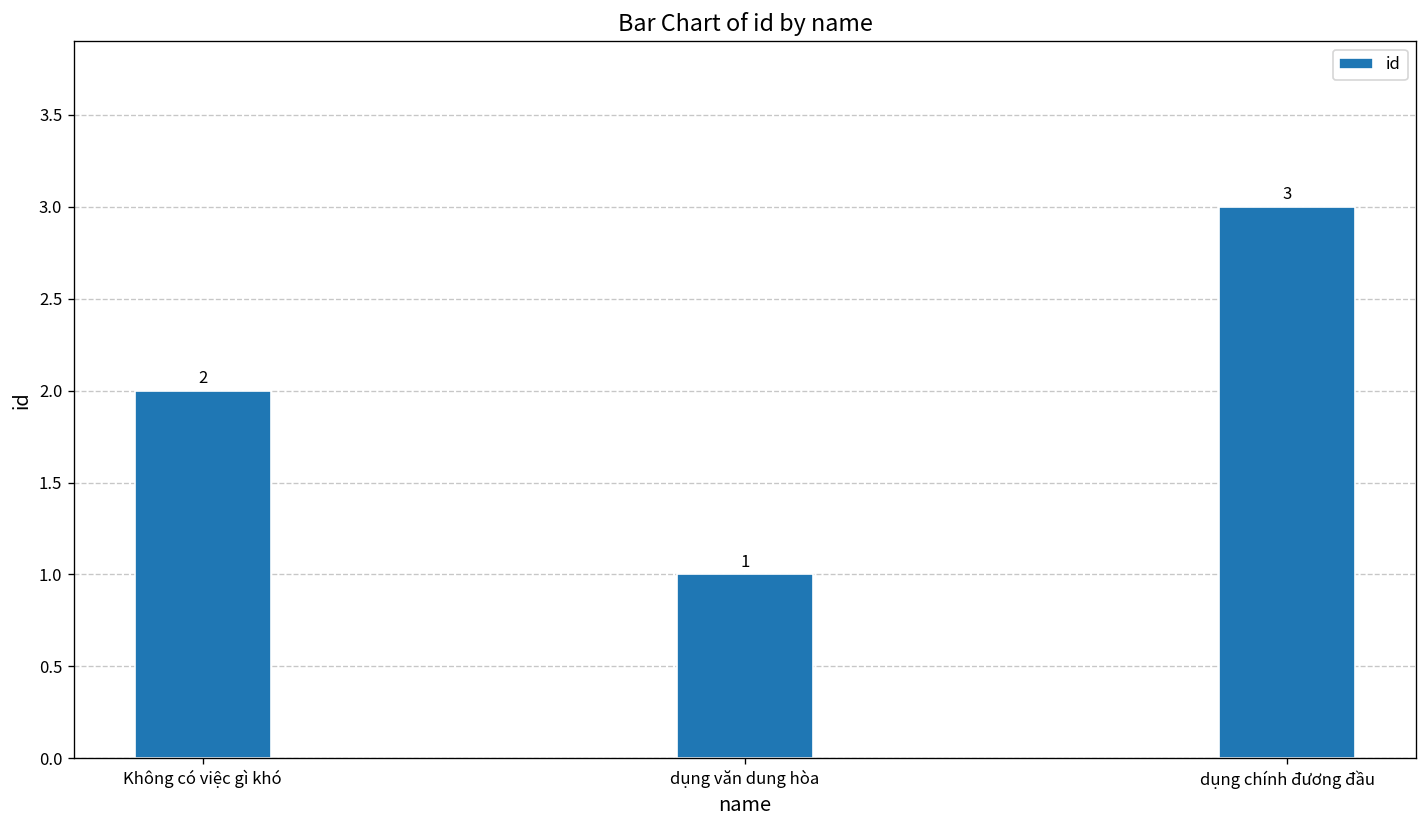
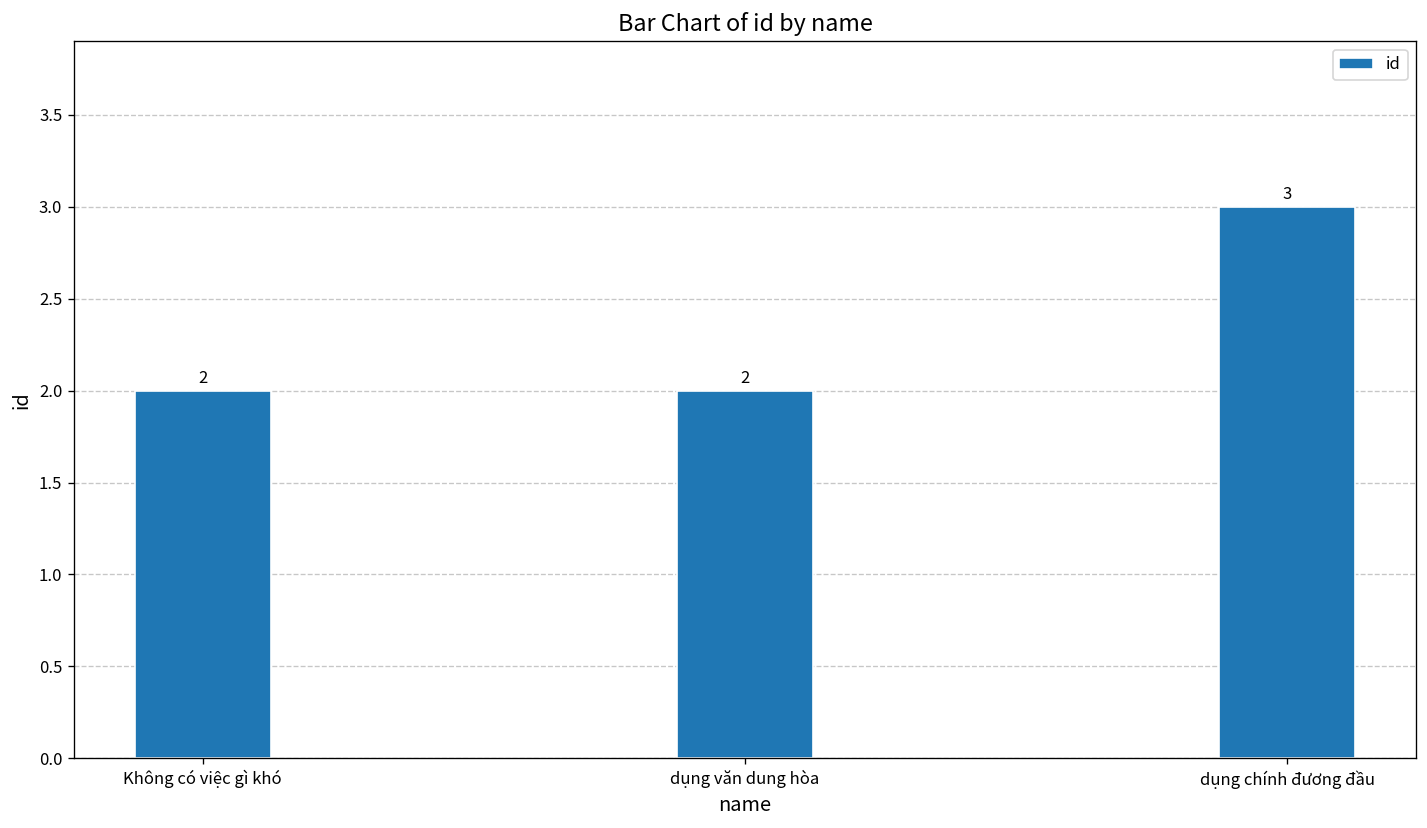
dụng văn dung hòa: 1 -> 2
